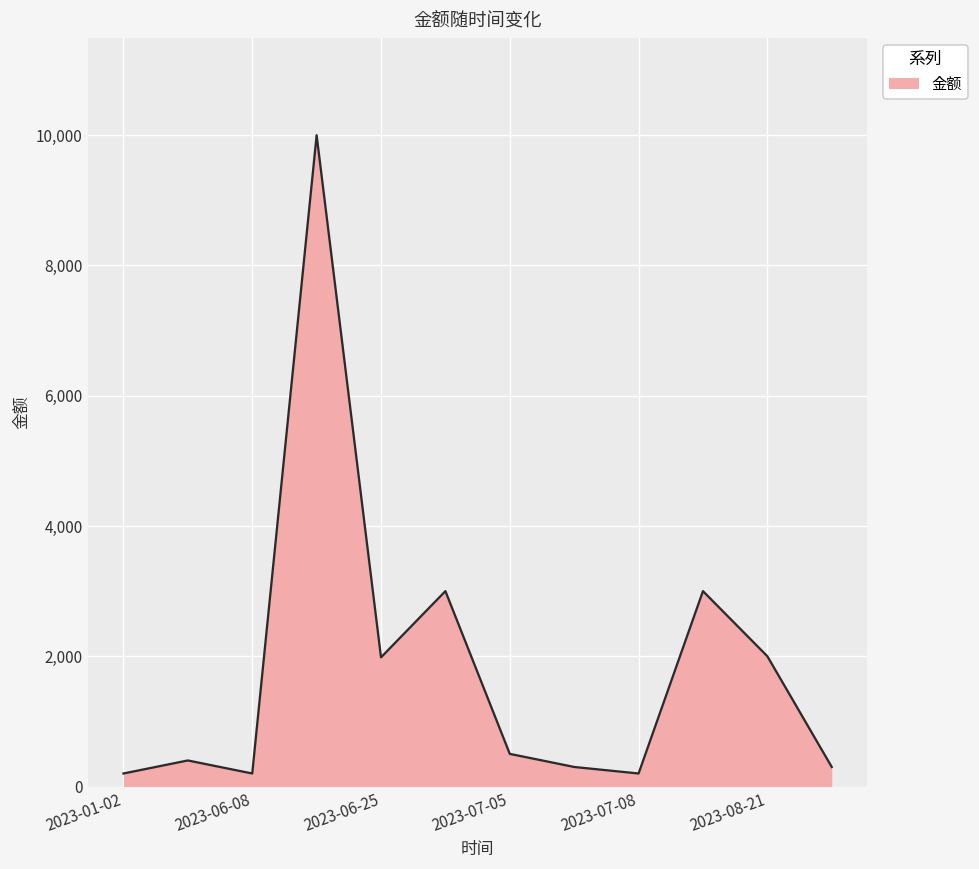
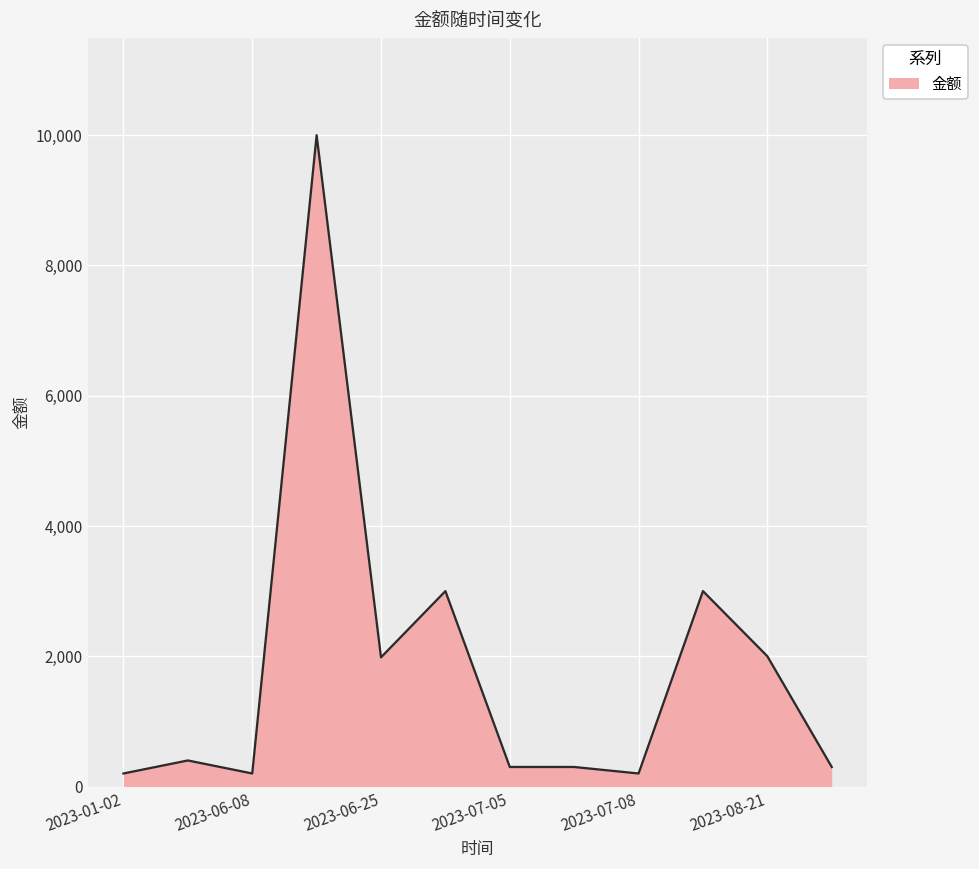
2023-07-05: 500 -> 300
